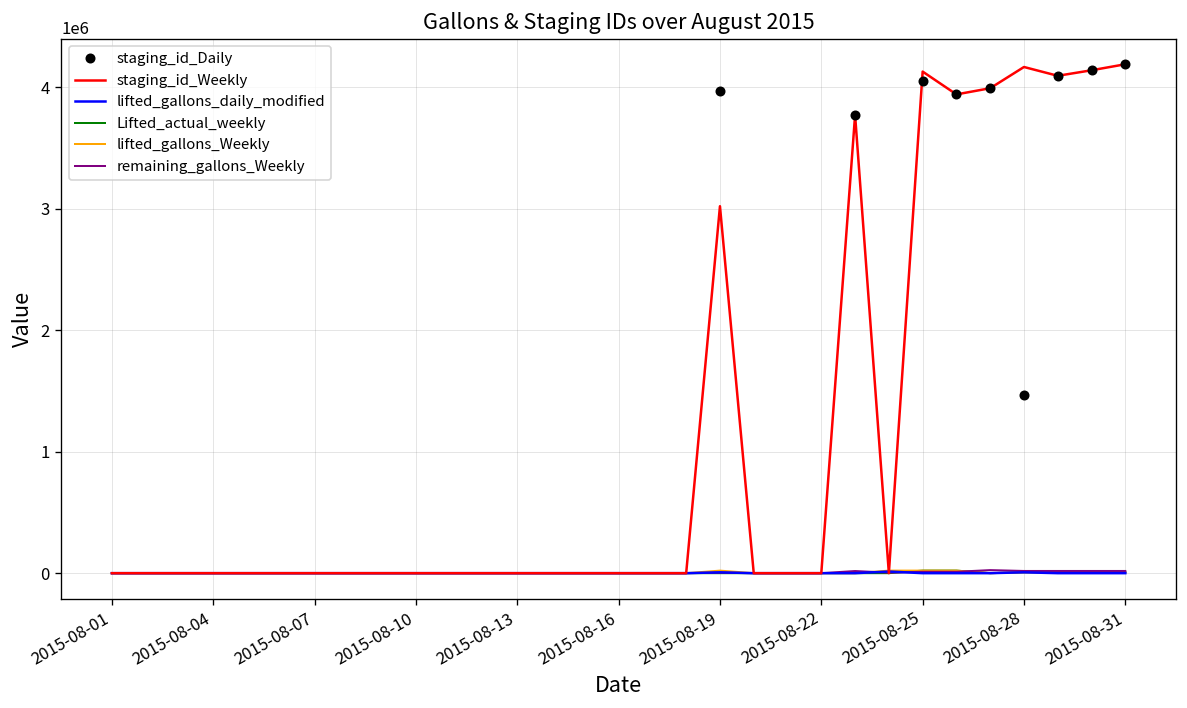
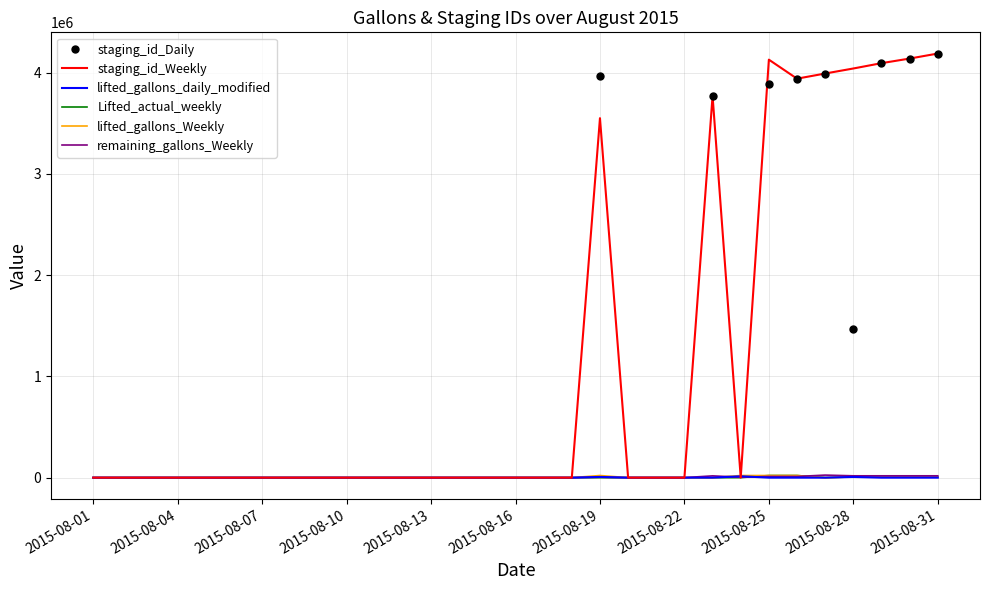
staging_id_Weekly, 2015-08-19: 3020000 -> 3550000
staging_id_Daily, 2015-08-25: 4050000 -> 3890000
staging_id_Weekly, 2015-08-28: 4170000 -> 4040000
